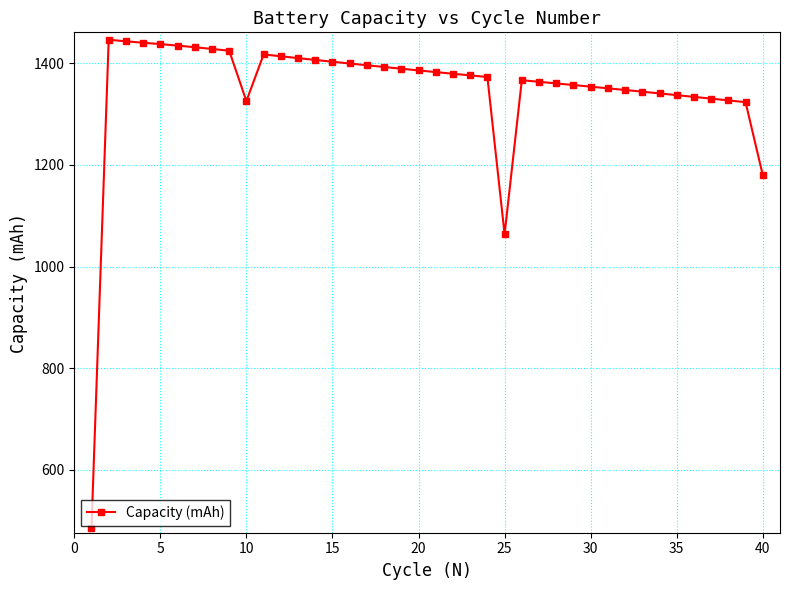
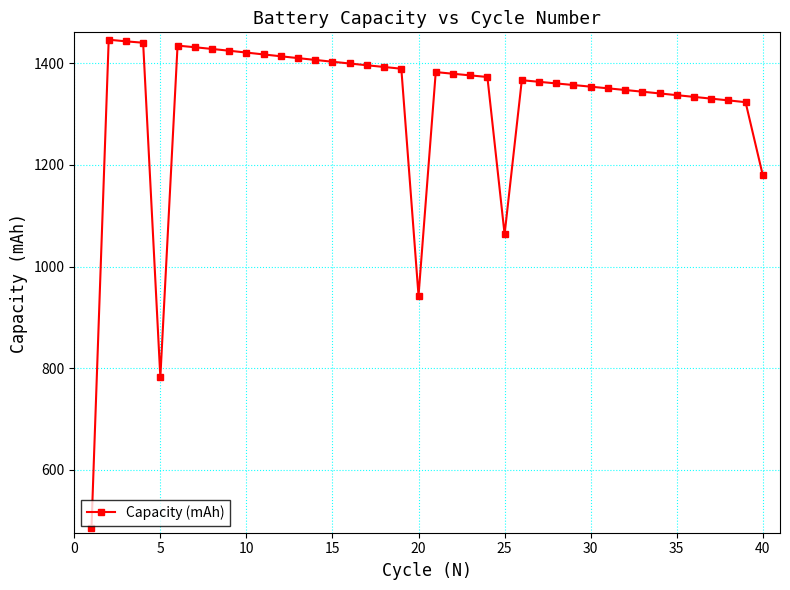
5: 1440 -> 780
10: 1330 -> 1420
20: 1390 -> 940
